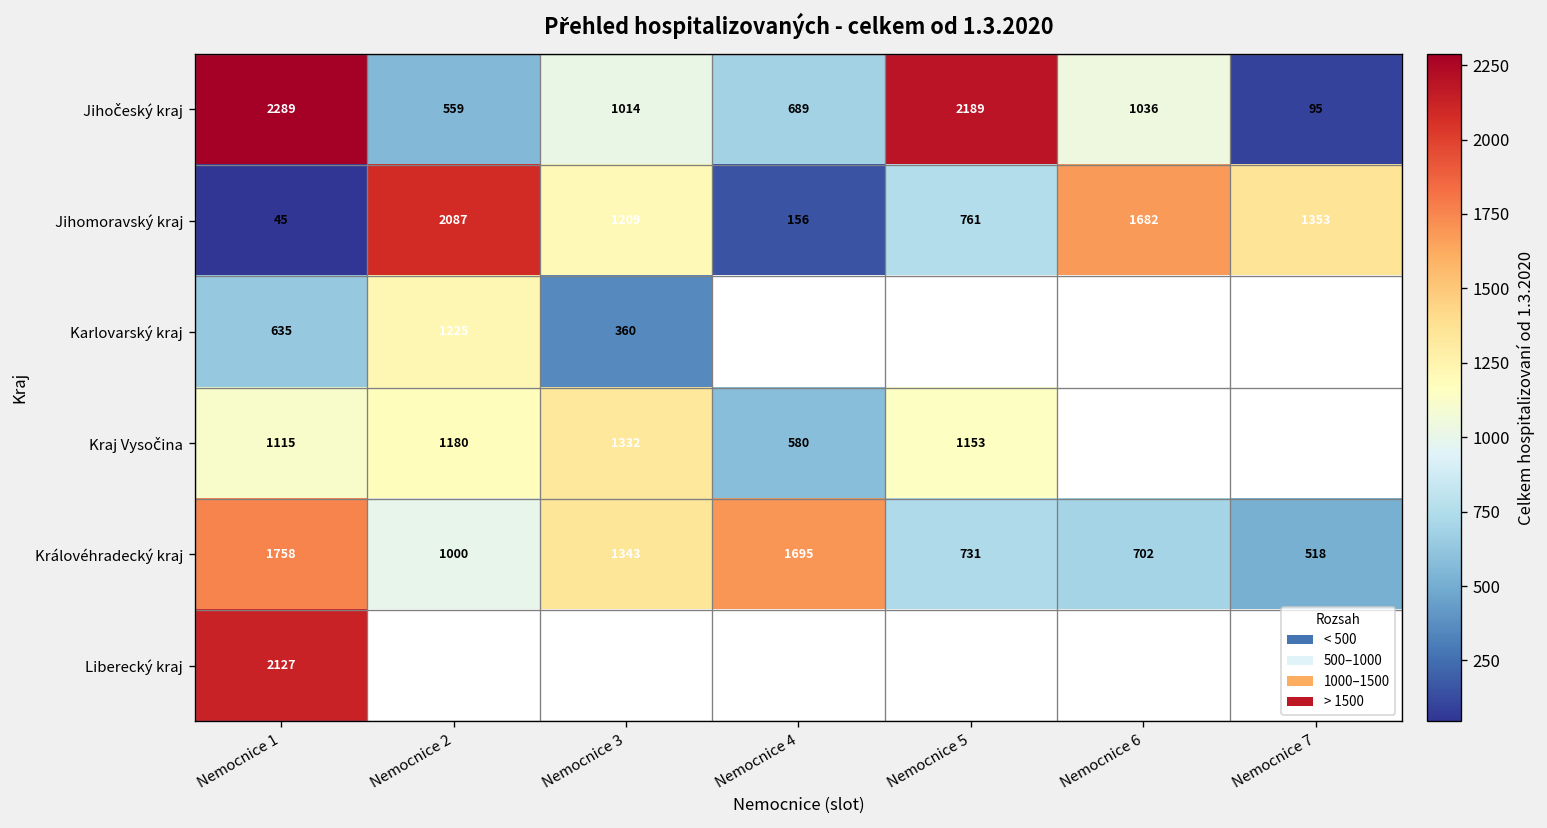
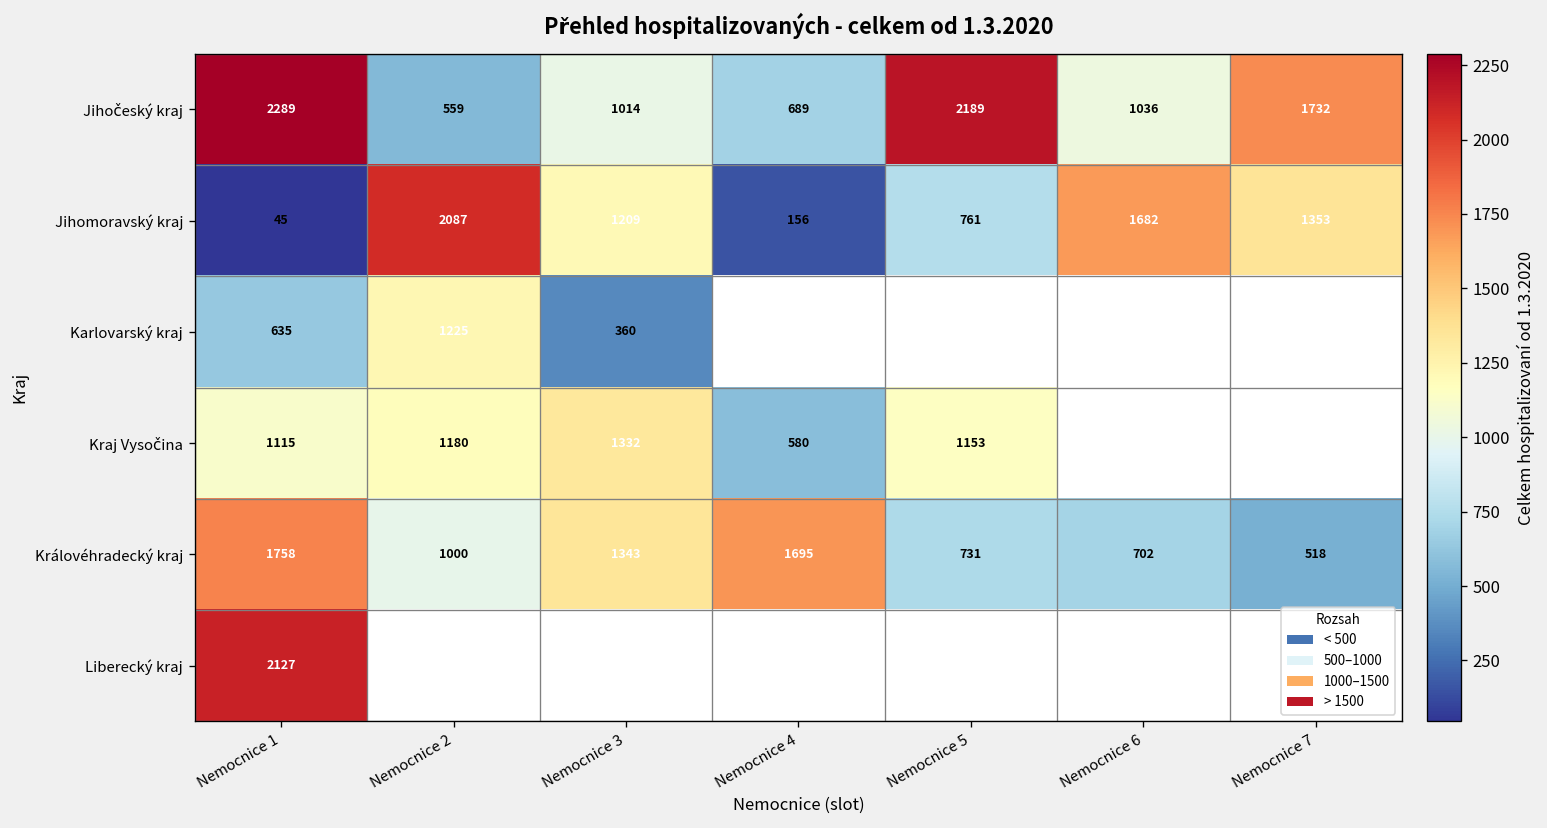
Jihočeský kraj, Nemocnice 7: 95 -> 1732
